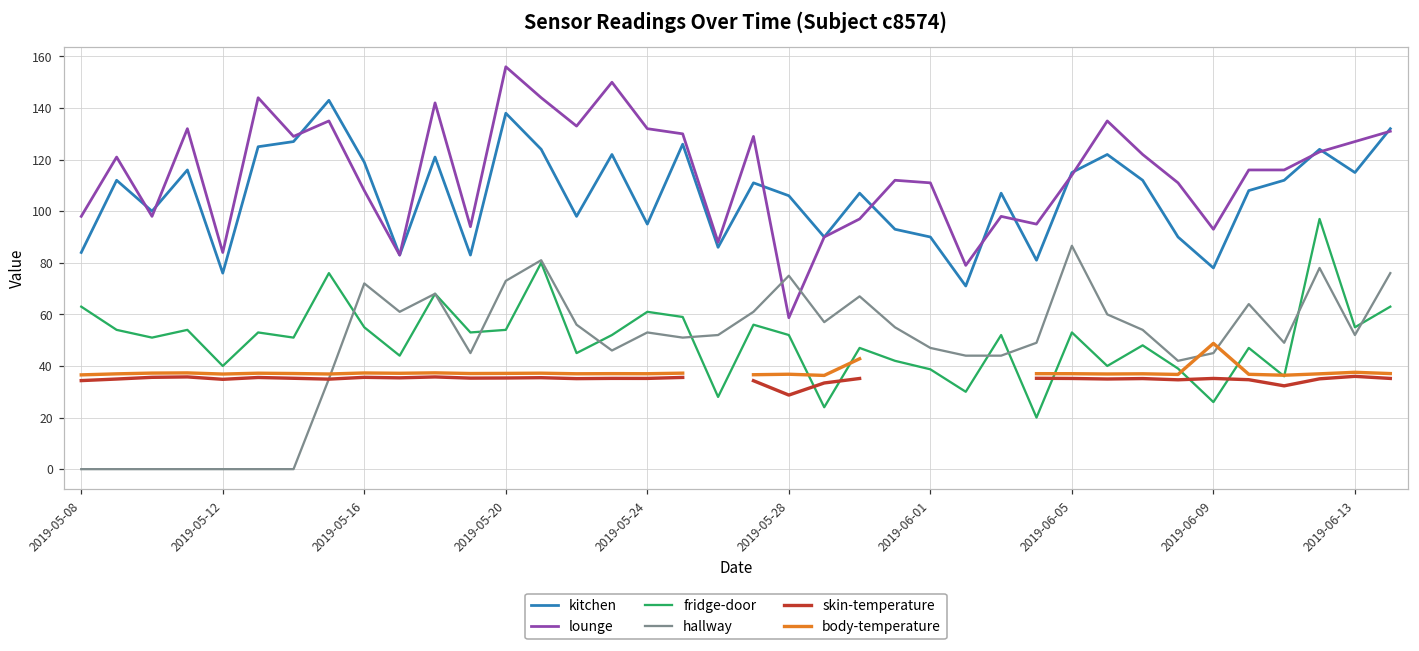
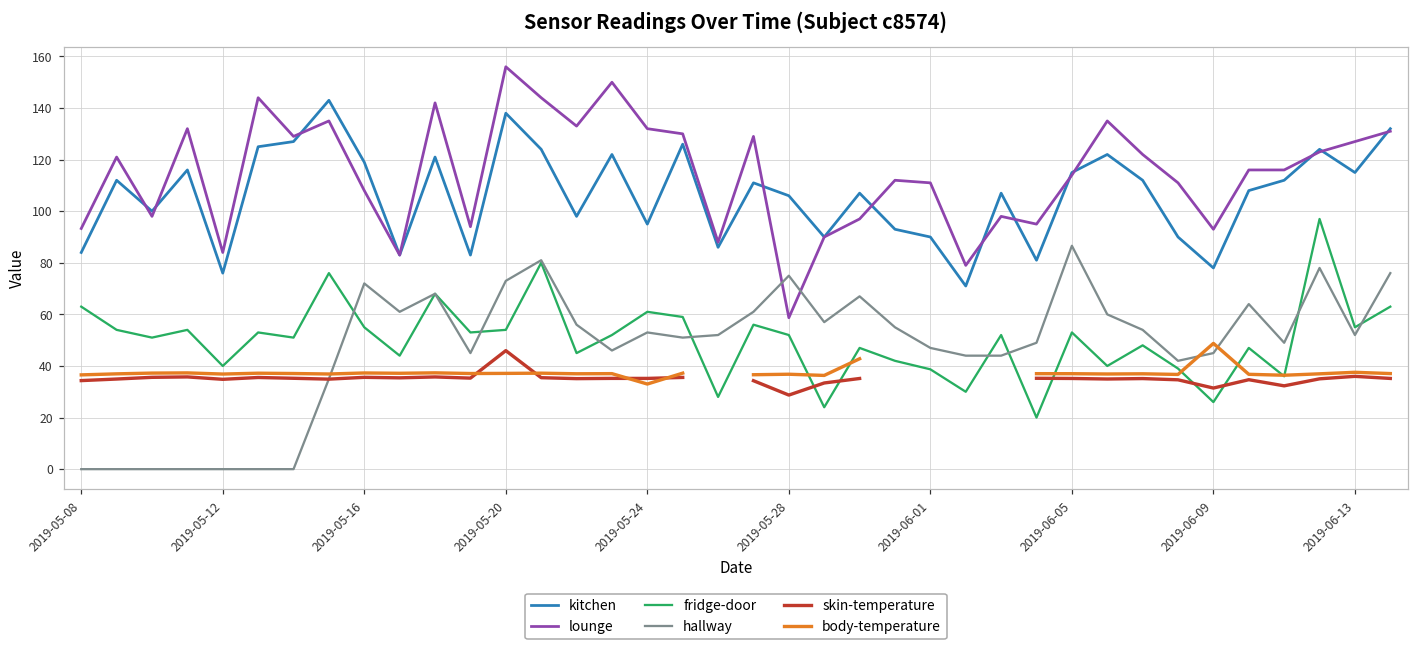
lounge, 2019-05-08: 98 -> 93
skin-temperature, 2019-05-20: 35 -> 46
body-temperature, 2019-05-24: 37 -> 33
skin-temperature, 2019-06-09: 35 -> 31
